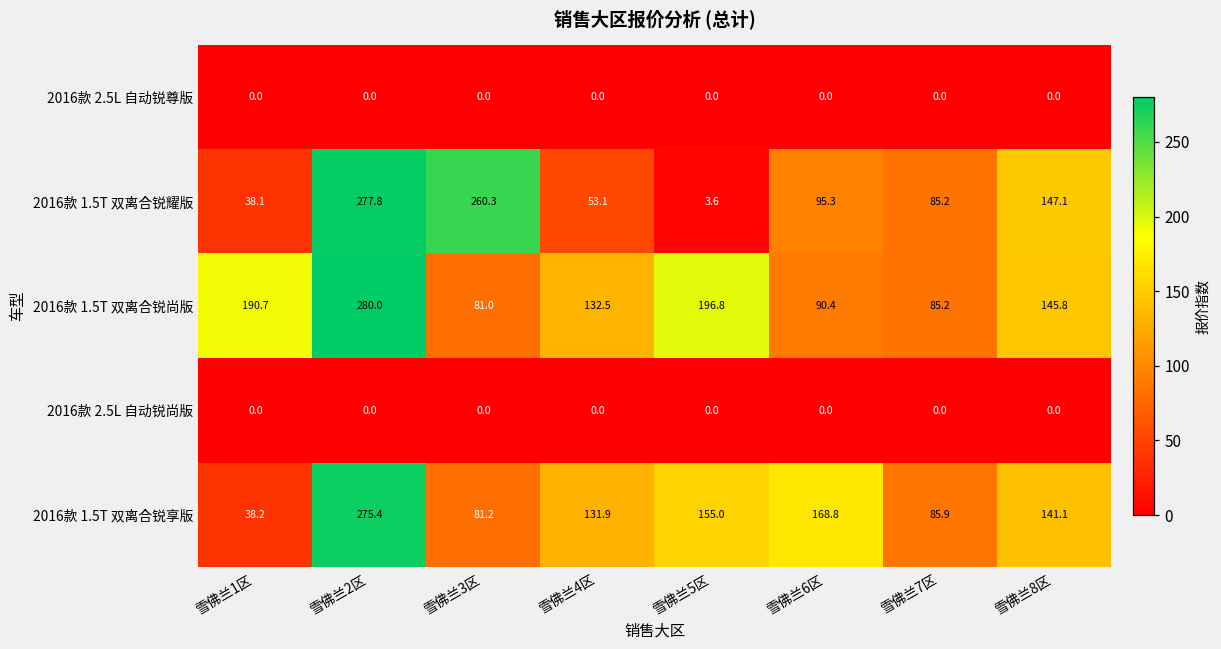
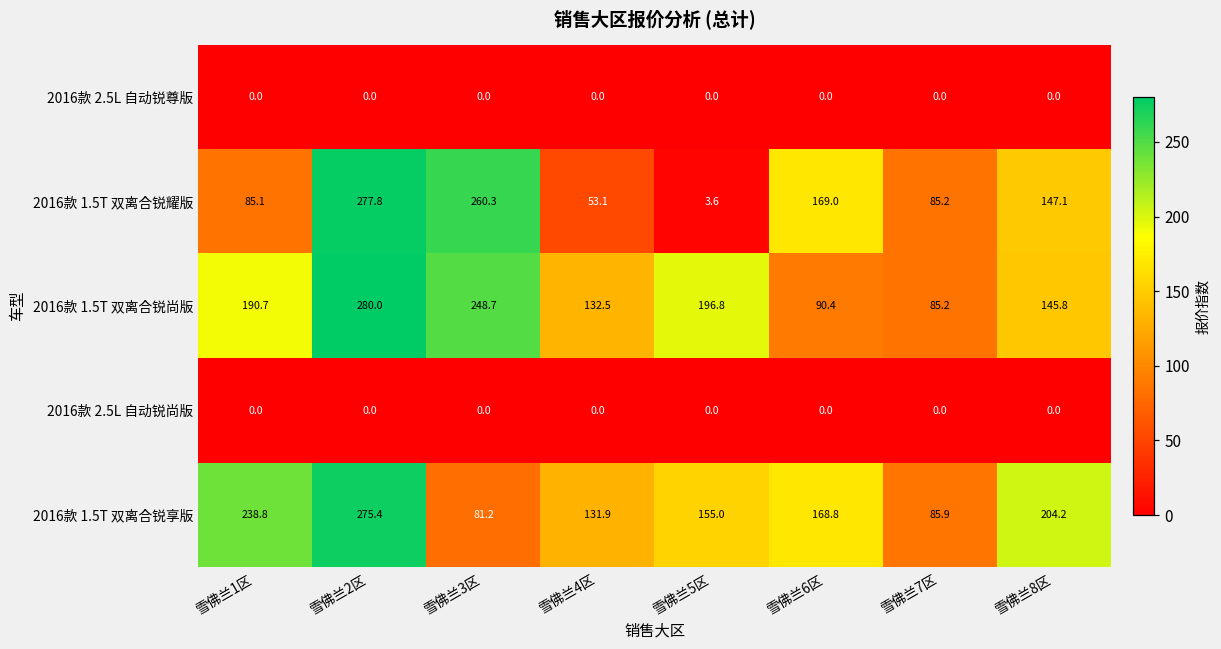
2016款 1.5T 双离合锐耀版, 雪佛兰1区: 38.1 -> 85.1
2016款 1.5T 双离合锐耀版, 雪佛兰6区: 95.3 -> 169.0
2016款 1.5T 双离合锐尚版, 雪佛兰3区: 81.0 -> 248.7
2016款 1.5T 双离合锐享版, 雪佛兰1区: 38.2 -> 238.8
2016款 1.5T 双离合锐享版, 雪佛兰8区: 141.1 -> 204.2
